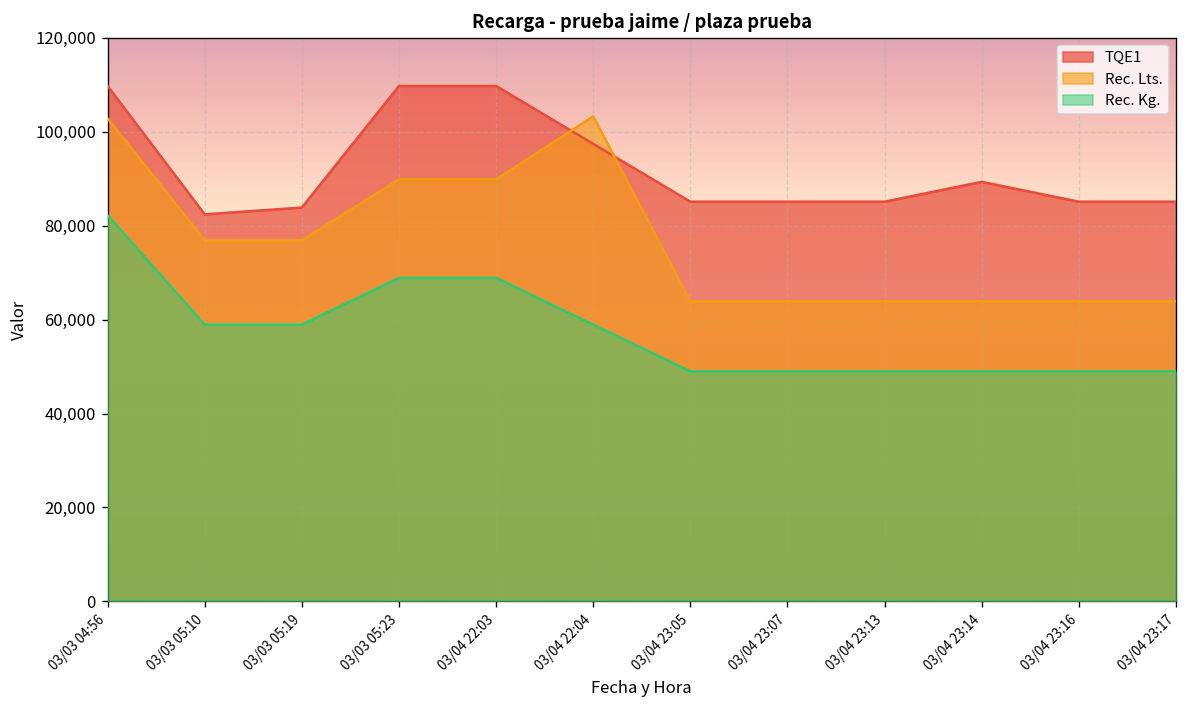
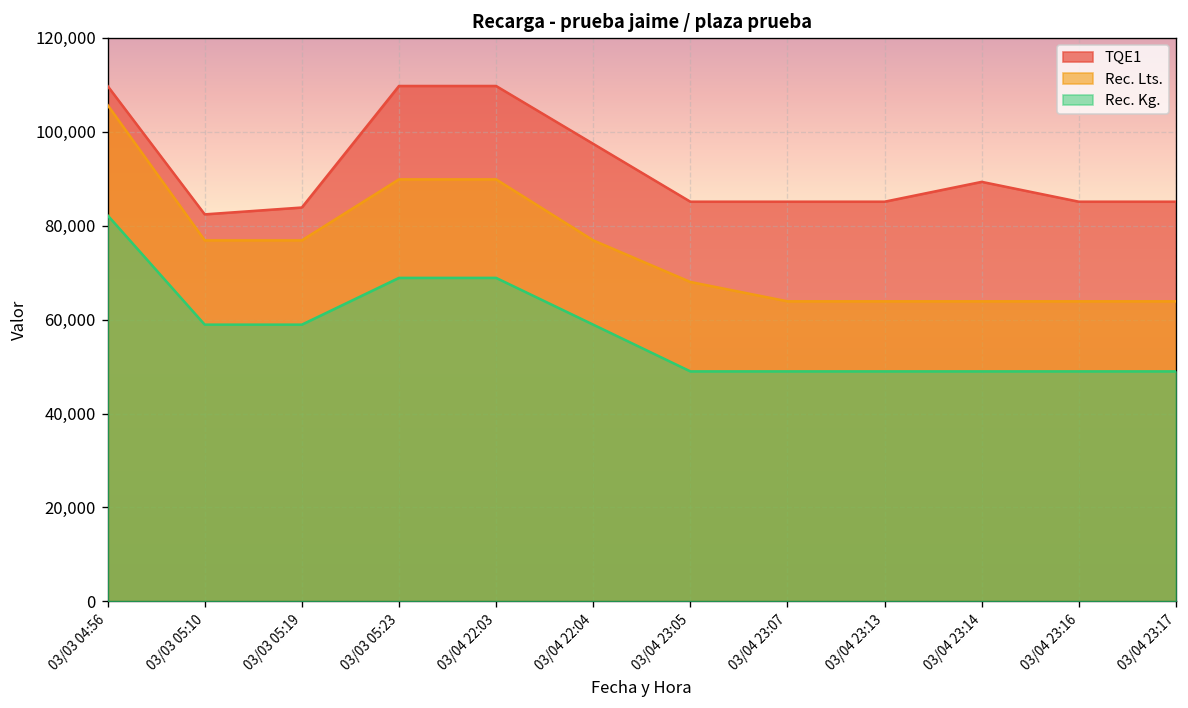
Rec. Lts., 03/03 04:56: 103,000 -> 106,000
Rec. Lts., 03/04 22:04: 103,000 -> 77,000
Rec. Lts., 03/04 23:05: 64,000 -> 68,000
